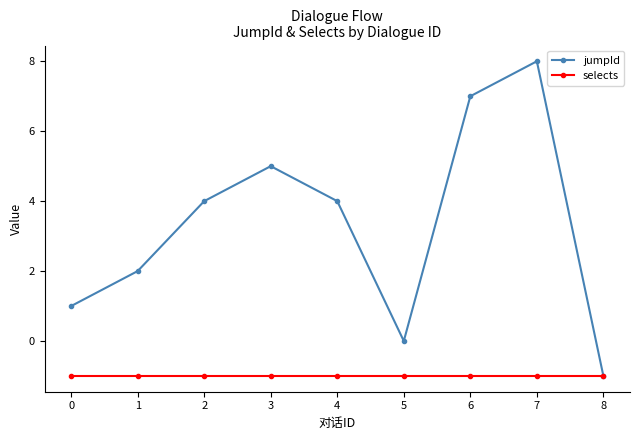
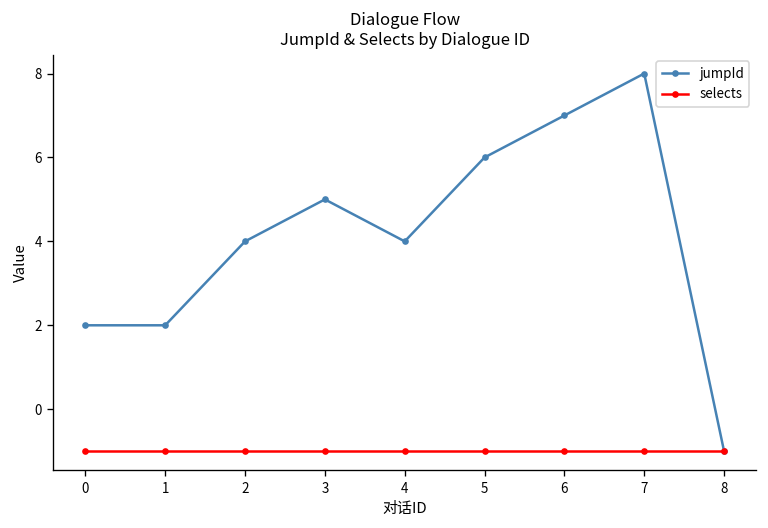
jumpId, 0: 1 -> 2
jumpId, 5: 0 -> 6
